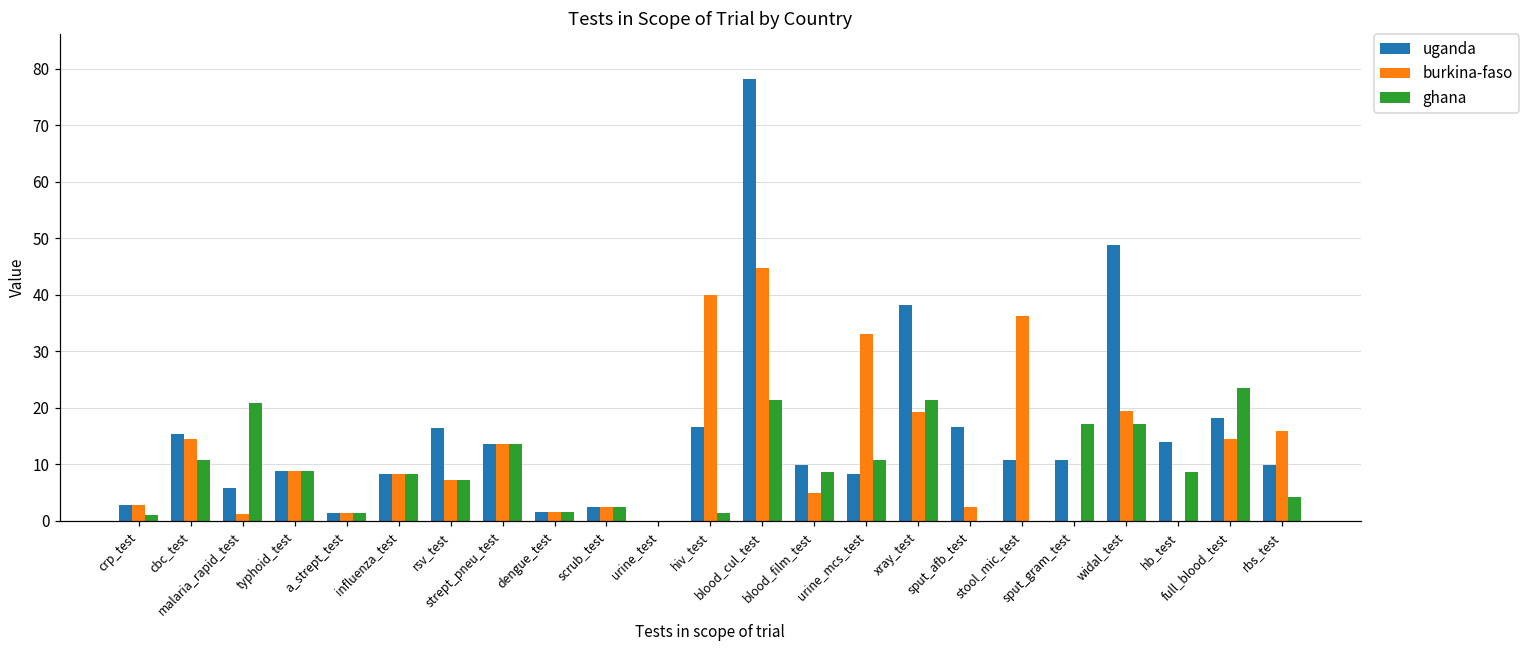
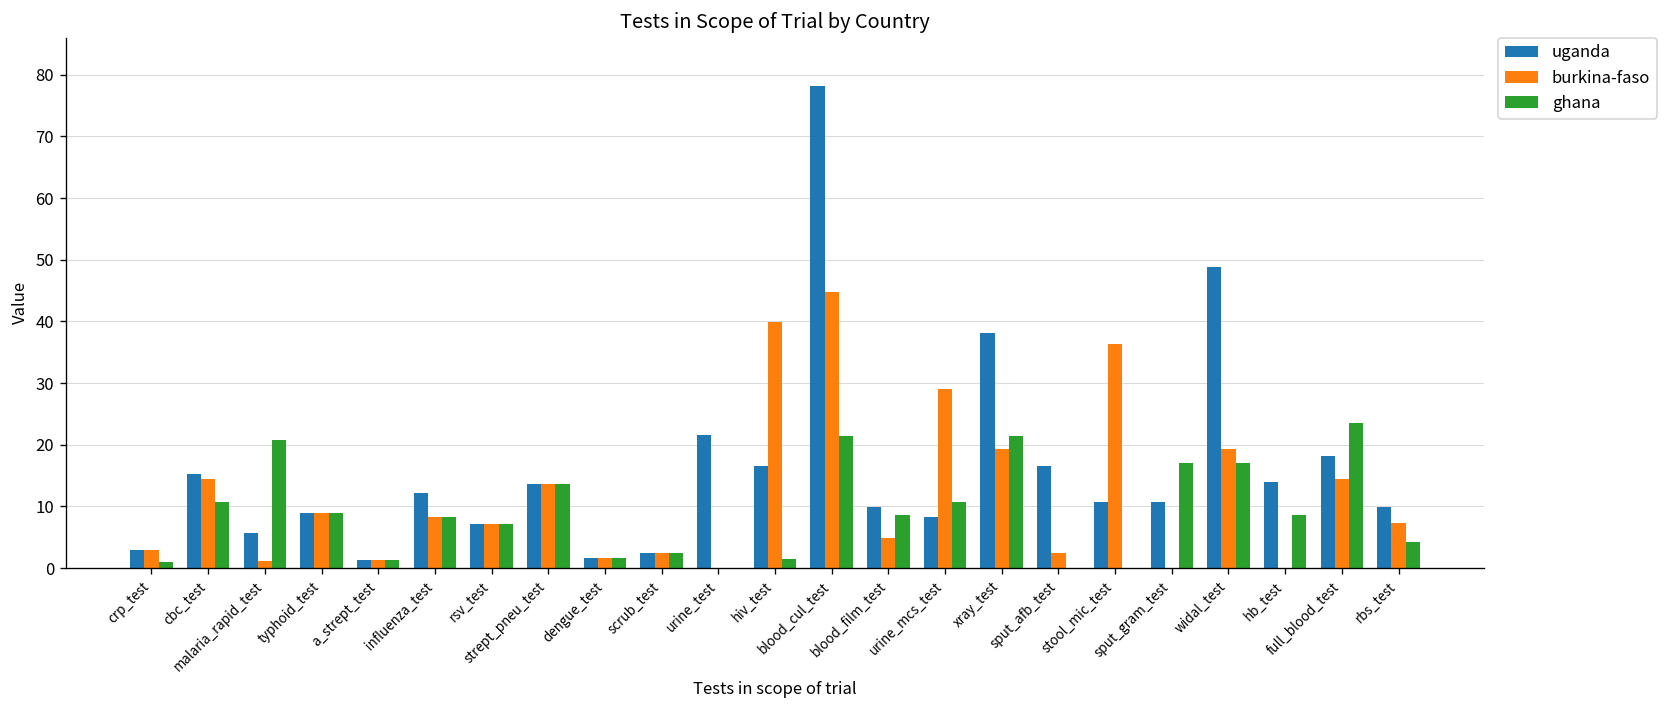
uganda, influenza_test: 8 -> 12
uganda, rsv_test: 16 -> 7
uganda, urine_test: 0 -> 22
burkina-faso, urine_mcs_test: 33 -> 29
burkina-faso, rbs_test: 16 -> 7
